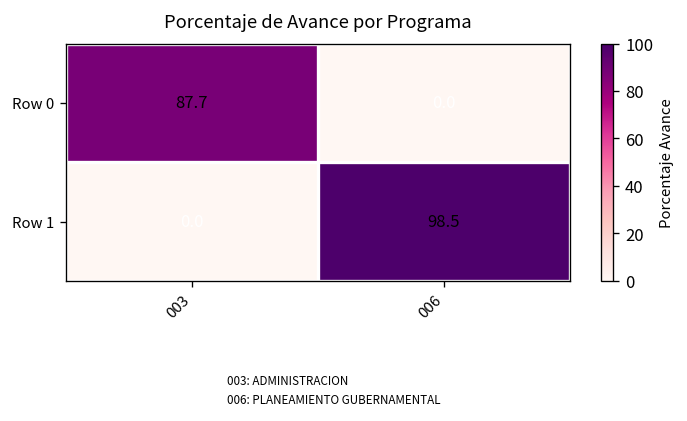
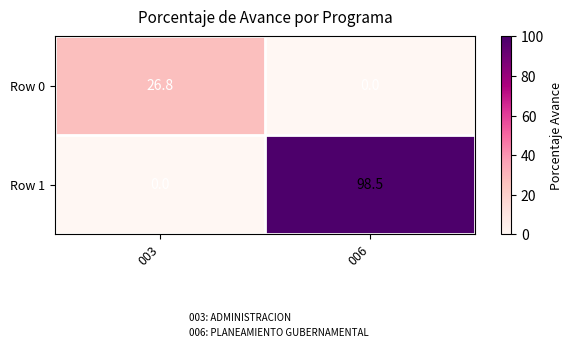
Row 0, 003: 87.7 -> 26.8
